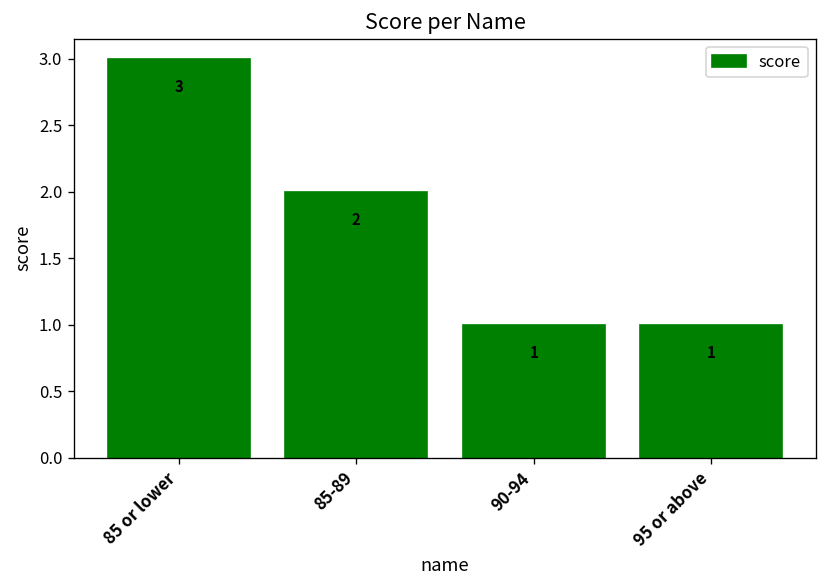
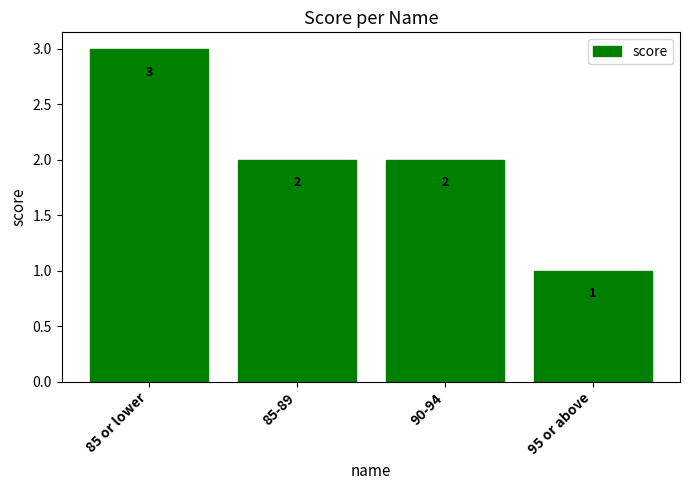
90-94: 1 -> 2
